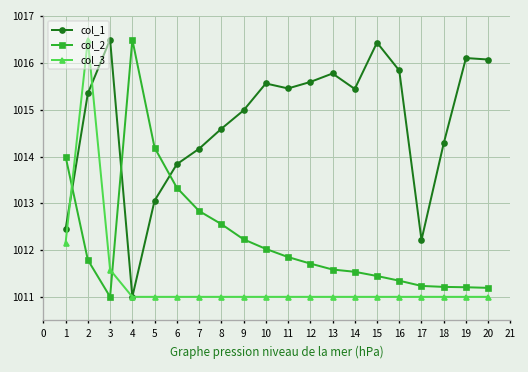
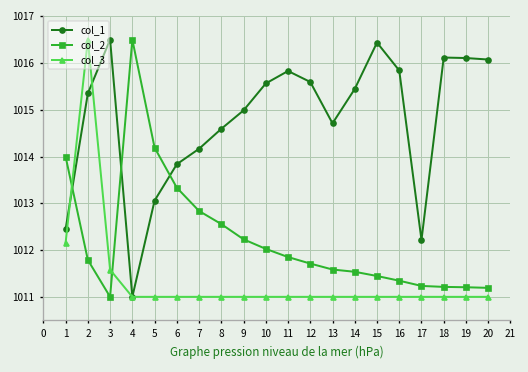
col_1, 11: 1015.5 -> 1015.8
col_1, 13: 1015.8 -> 1014.7
col_1, 18: 1014.3 -> 1016.1
